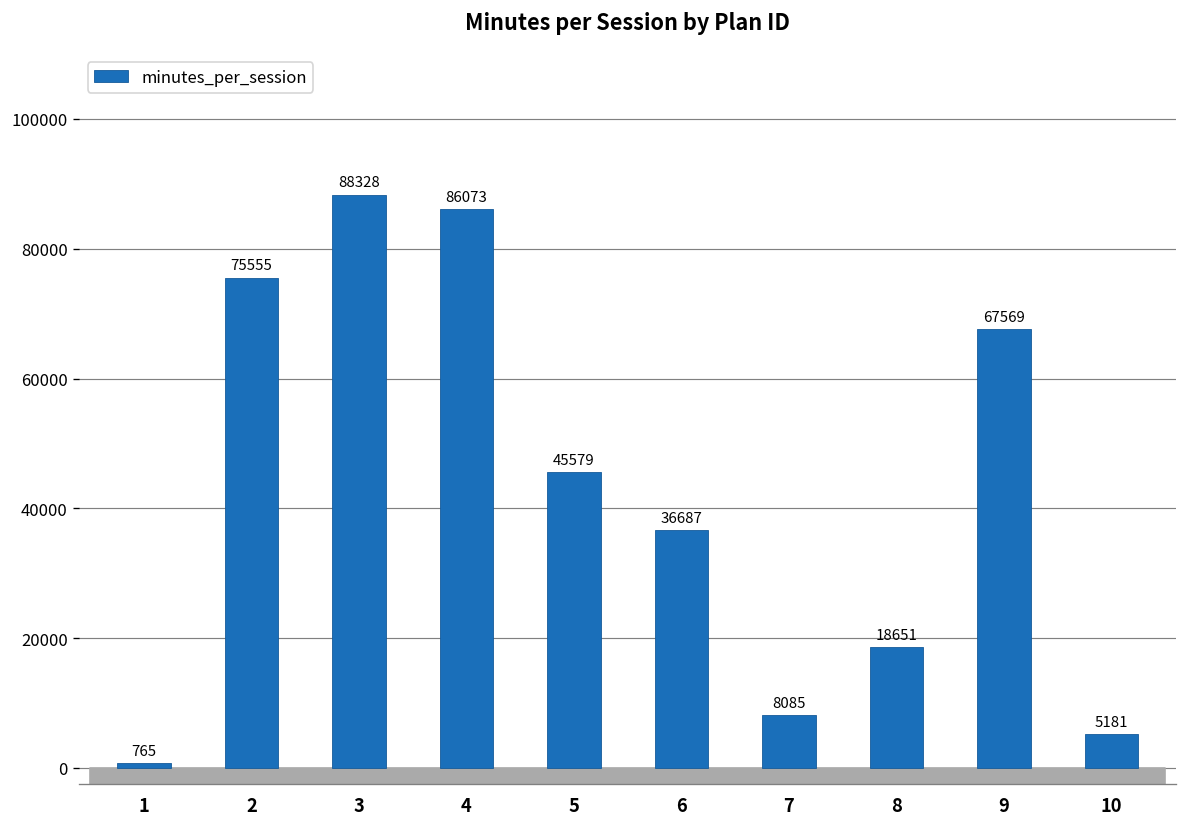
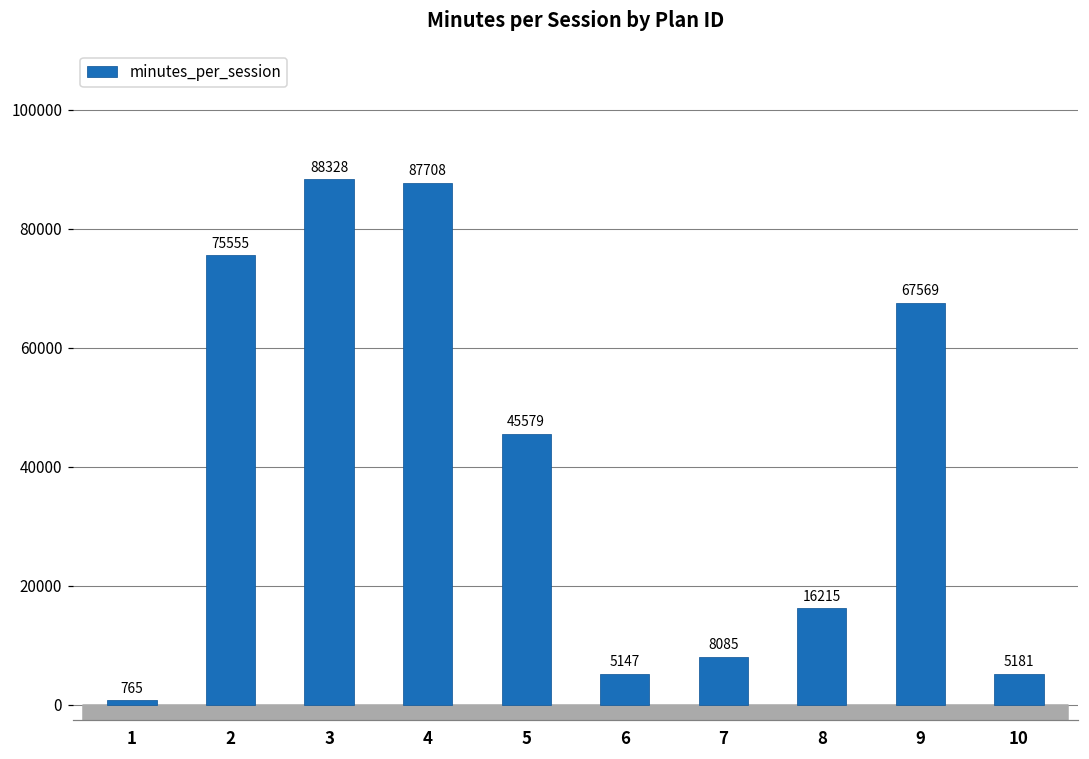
minutes_per_session, 4: 86073 -> 87708
minutes_per_session, 6: 36687 -> 5147
minutes_per_session, 8: 18651 -> 16215
